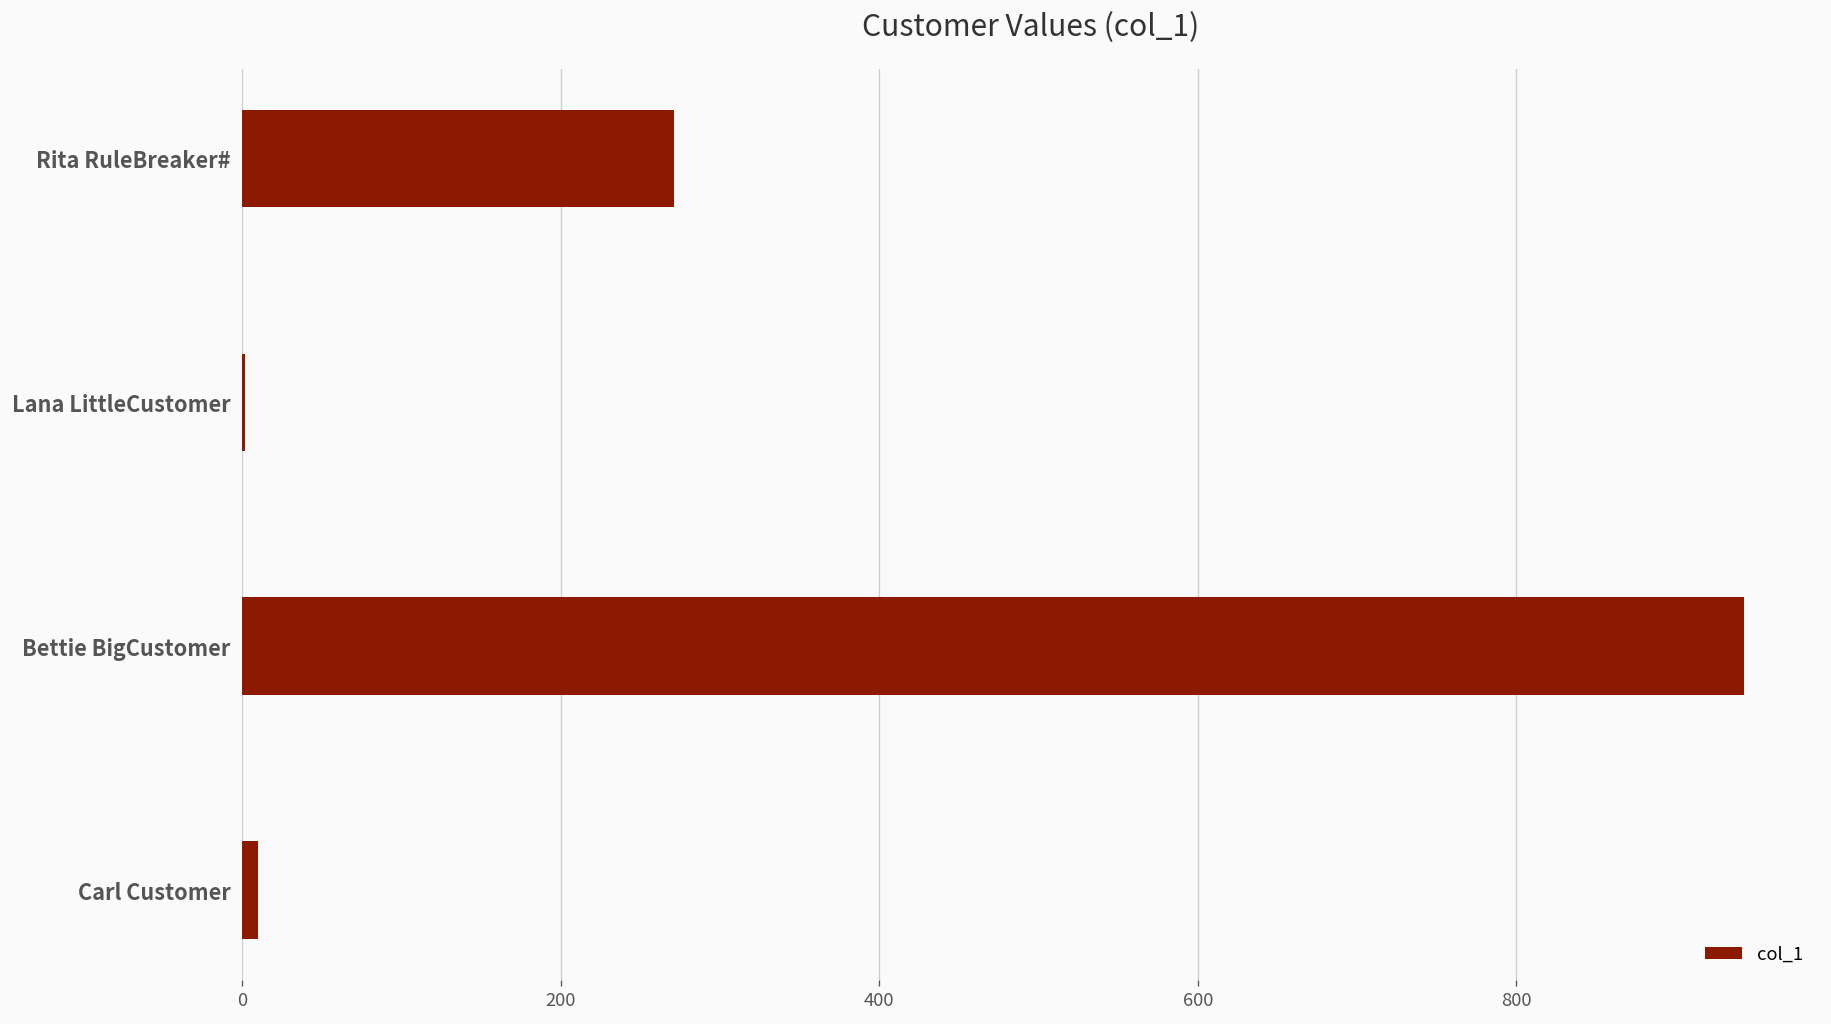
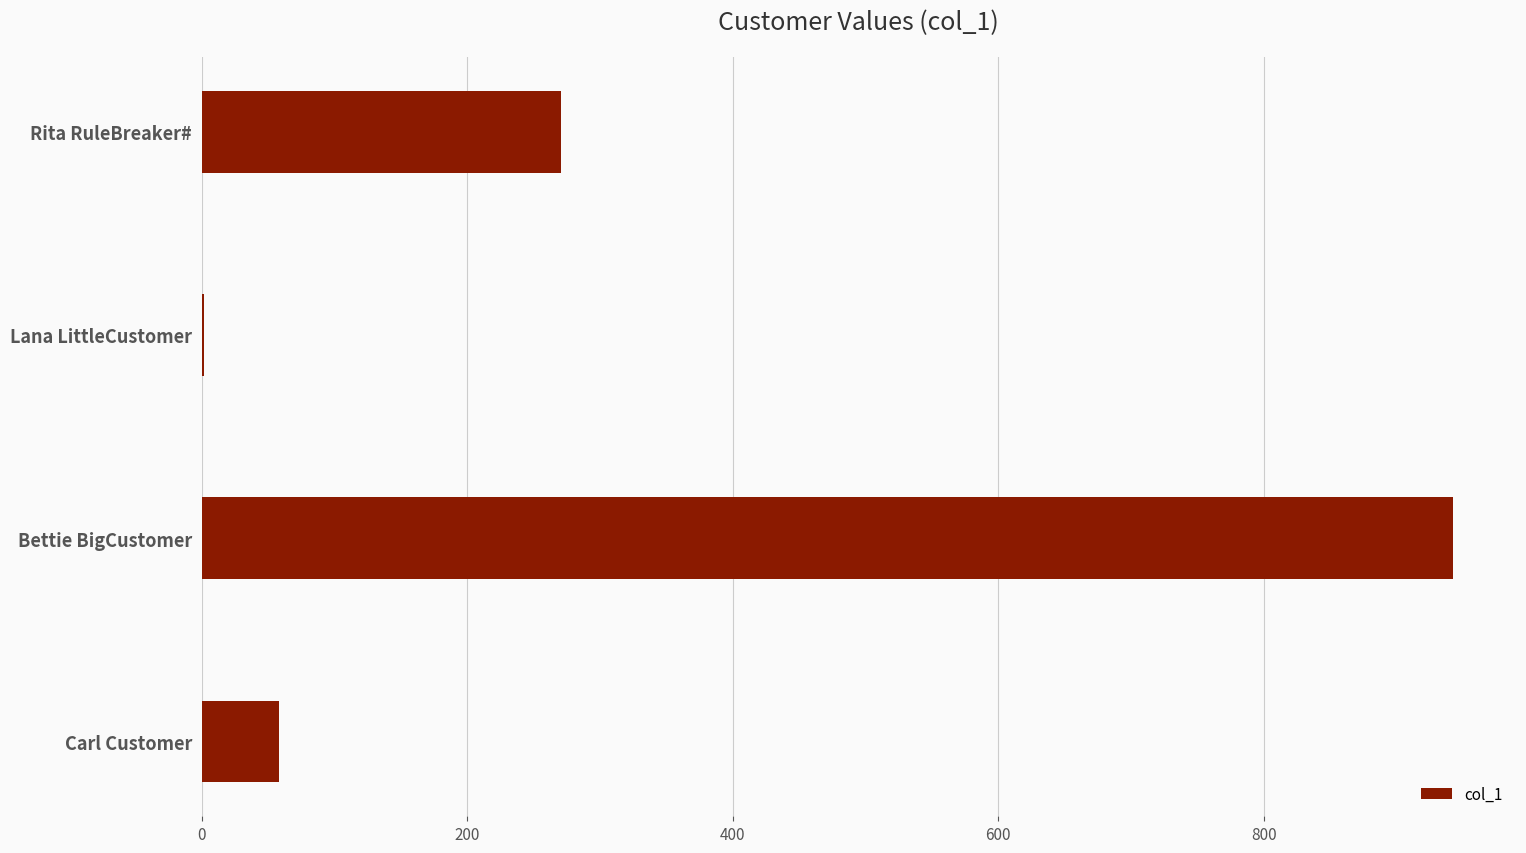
Carl Customer: 10 -> 58
